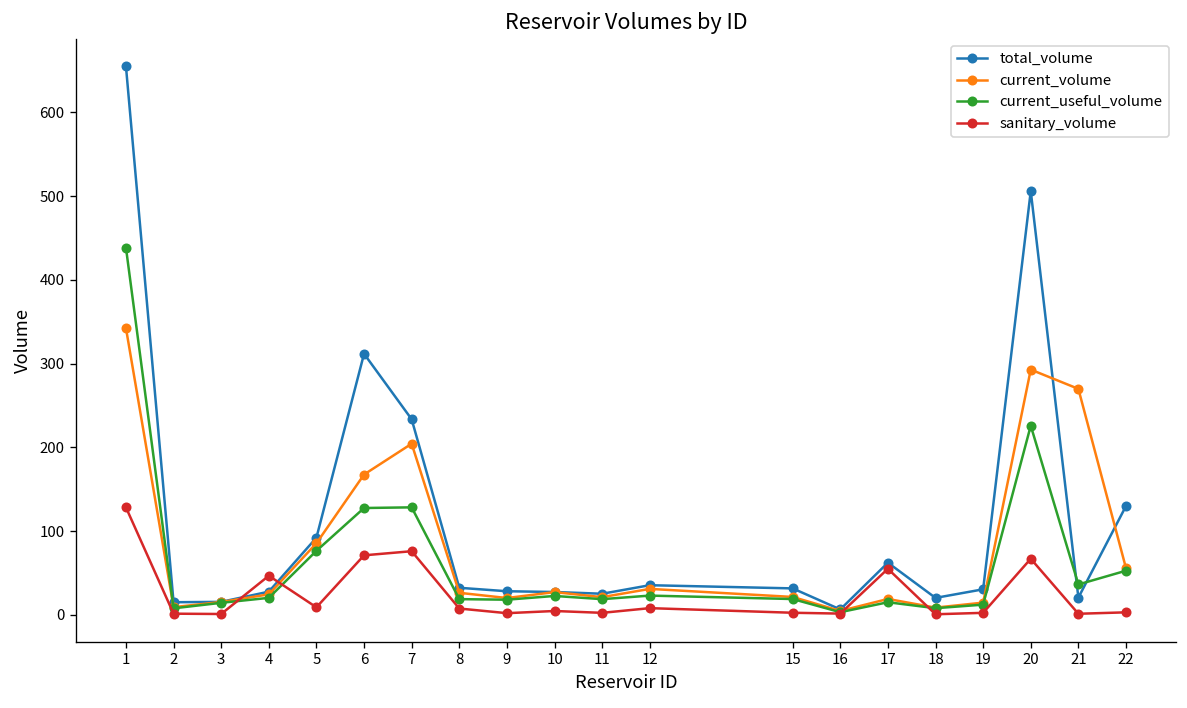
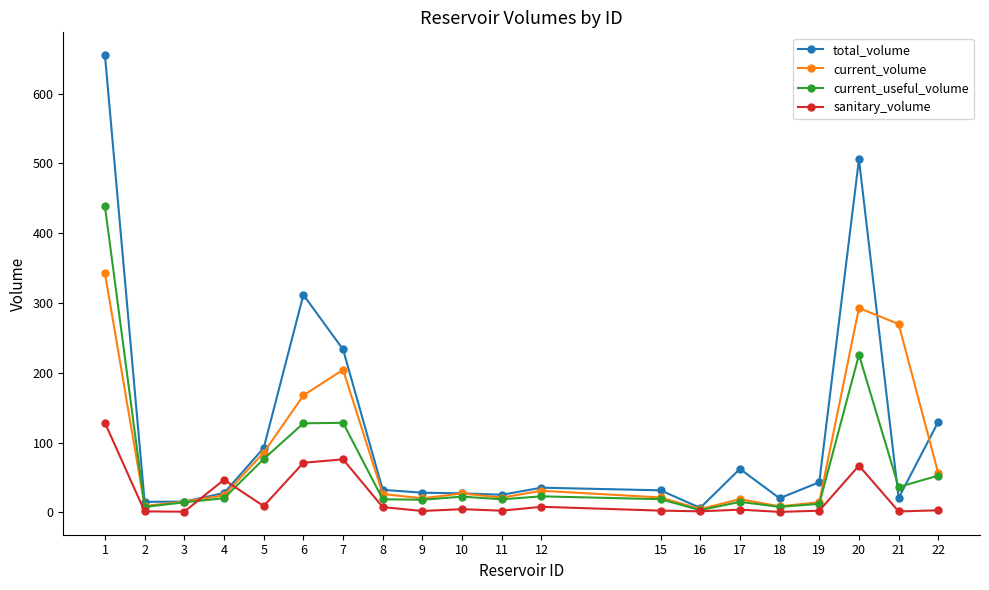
sanitary_volume, 17: 60 -> 0
total_volume, 19: 30 -> 40
